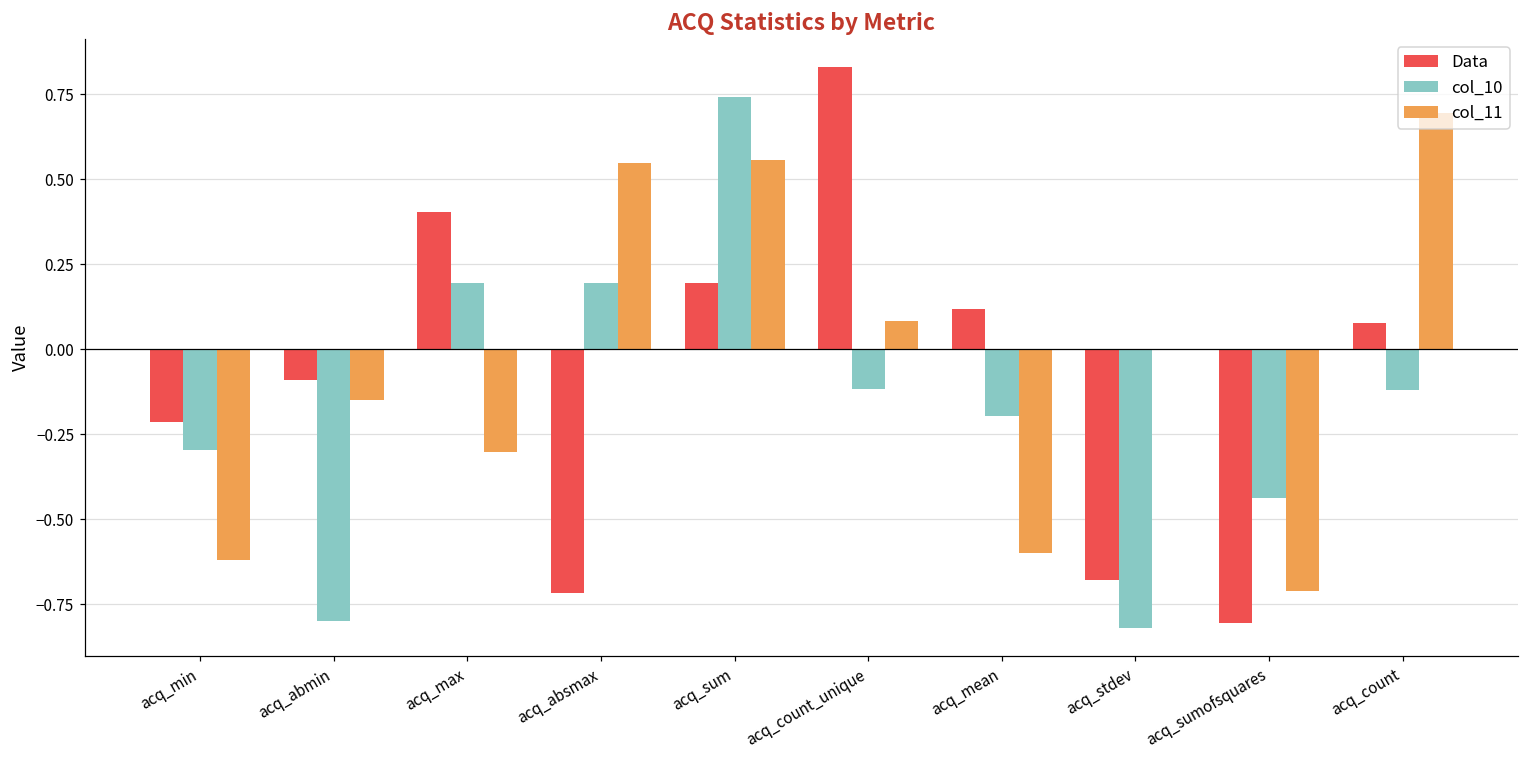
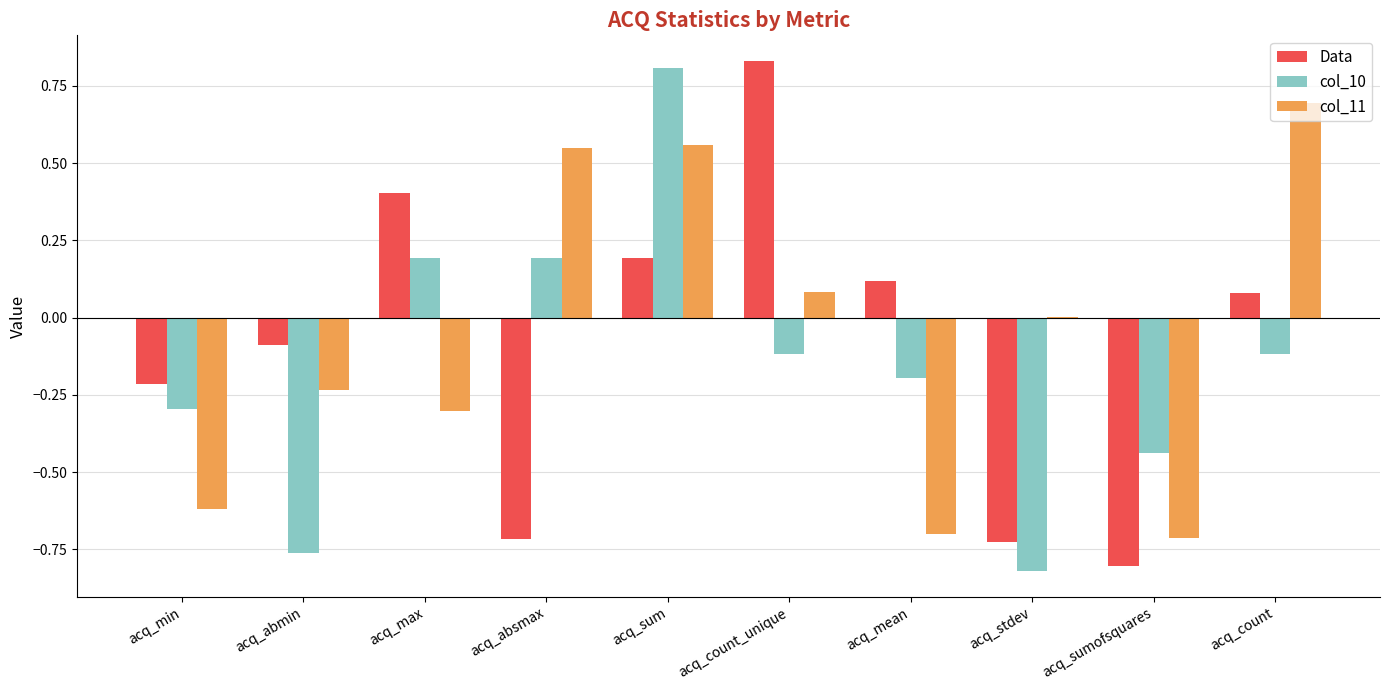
col_10, acq_abmin: -0.80 -> -0.76
col_11, acq_abmin: -0.15 -> -0.23
col_10, acq_sum: 0.74 -> 0.81
col_11, acq_mean: -0.6 -> -0.7
Data, acq_stdev: -0.68 -> -0.73
